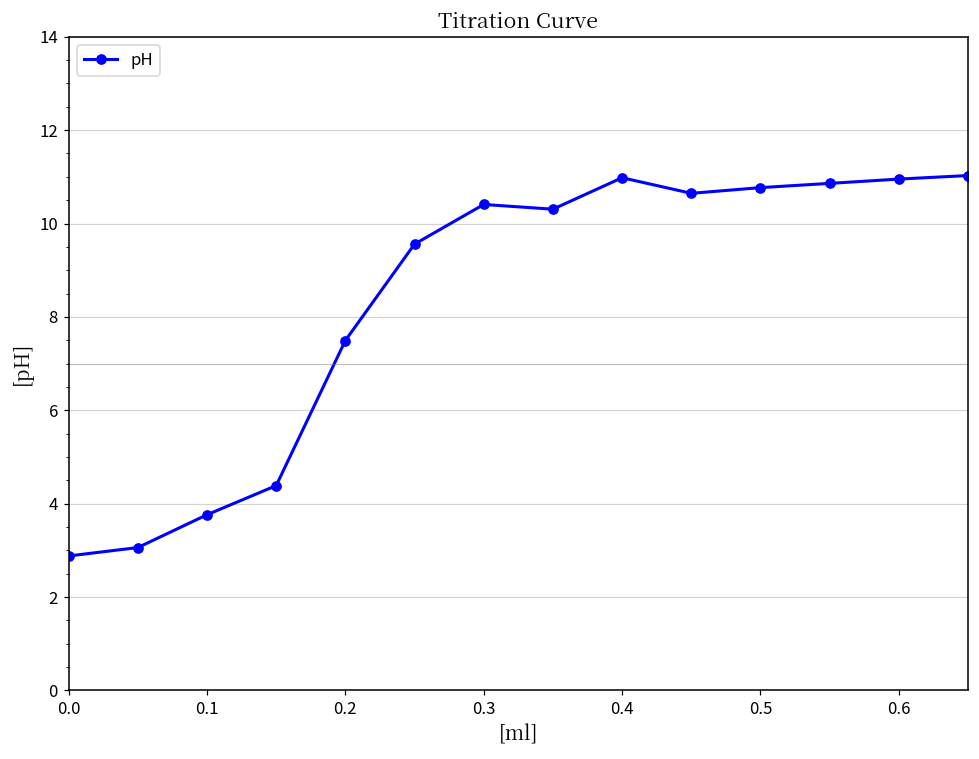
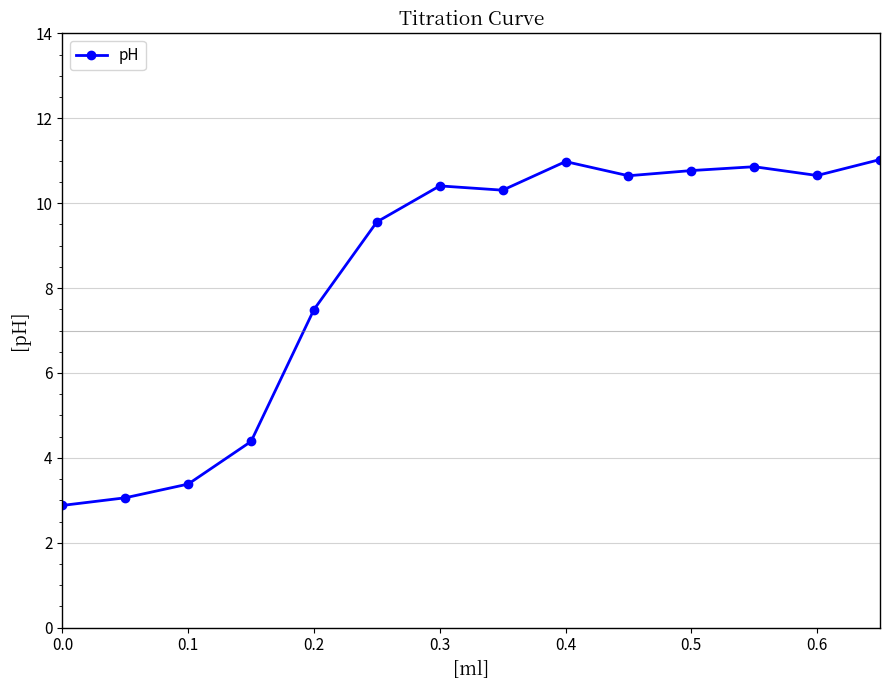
0.1: 3.8 -> 3.4
0.6: 11.0 -> 10.7
